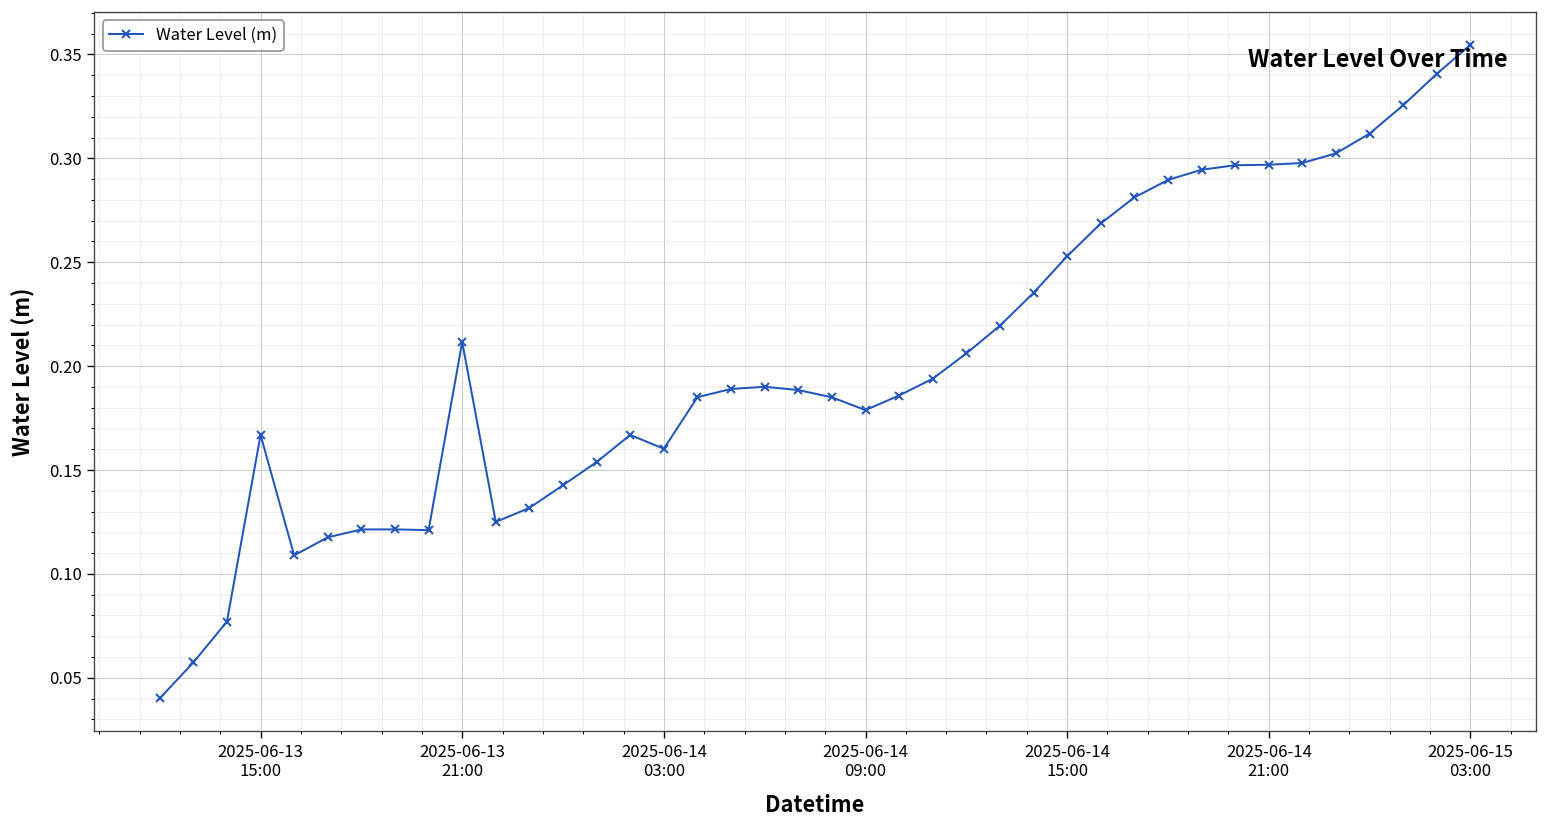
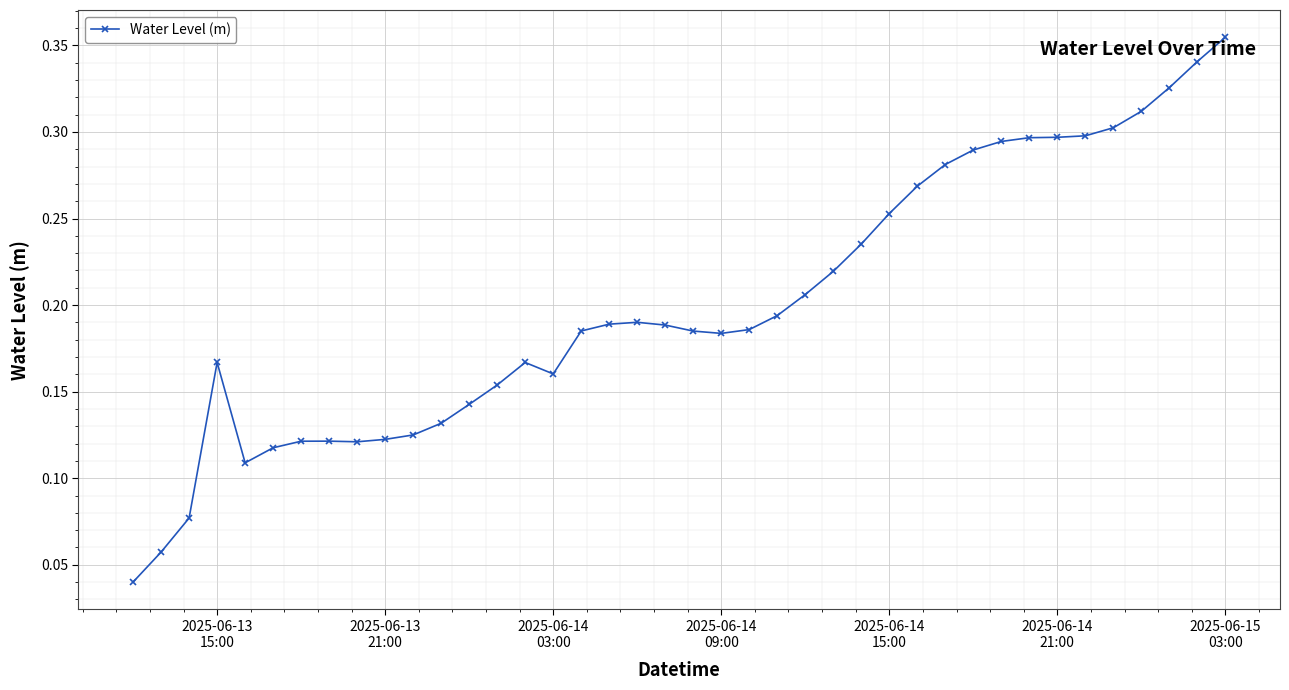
2025-06-13 21:00: 0.212 -> 0.122
2025-06-14 09:00: 0.179 -> 0.184
